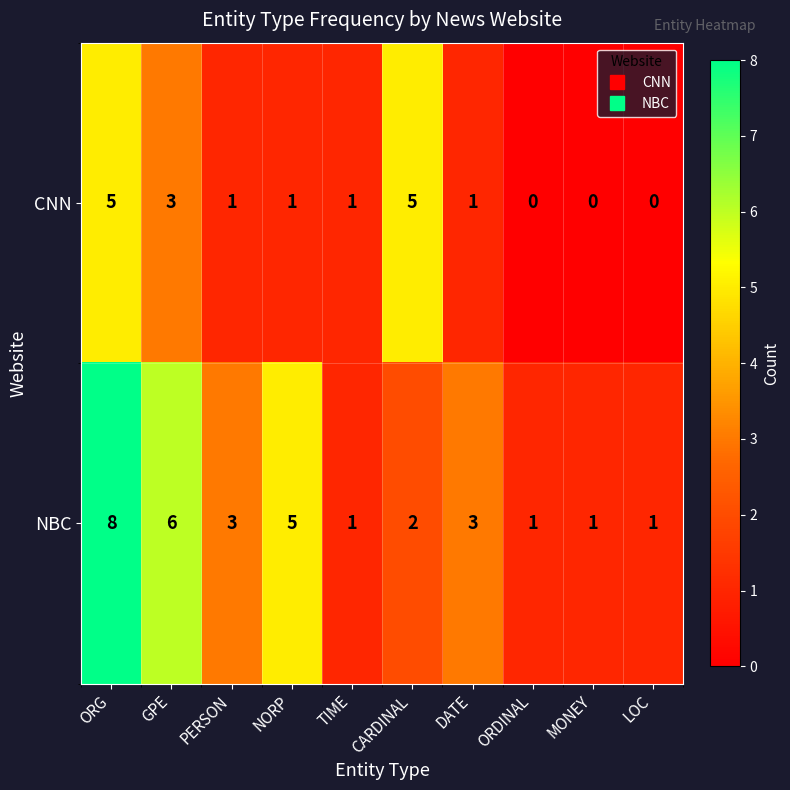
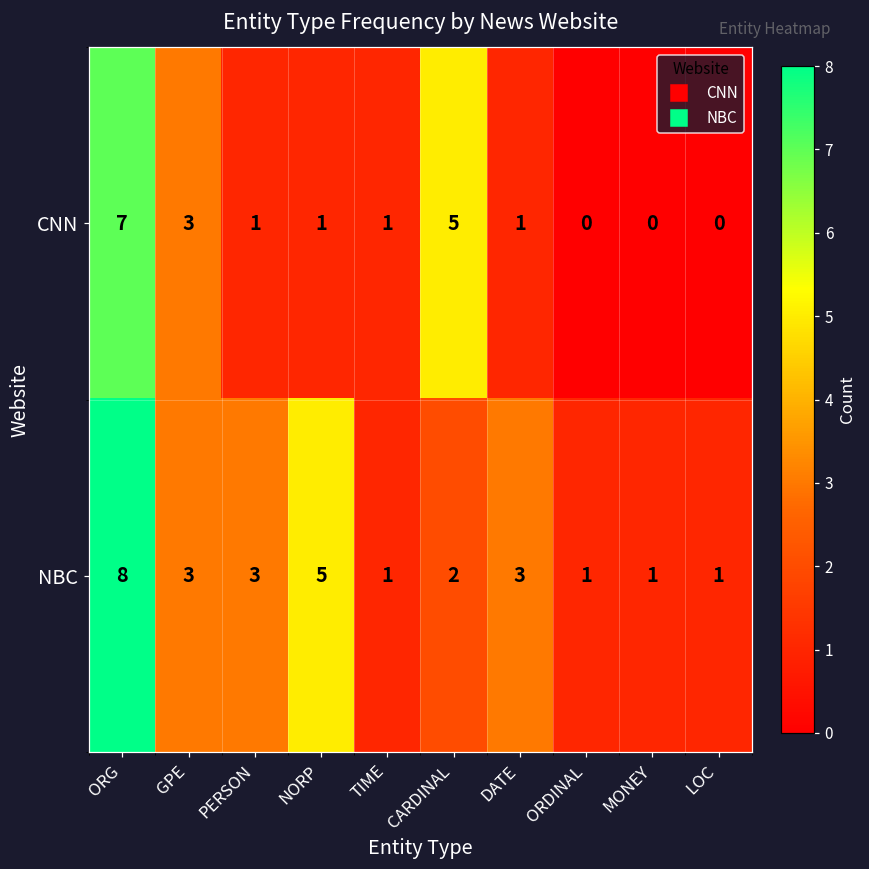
CNN, ORG: 5 -> 7
NBC, GPE: 6 -> 3
